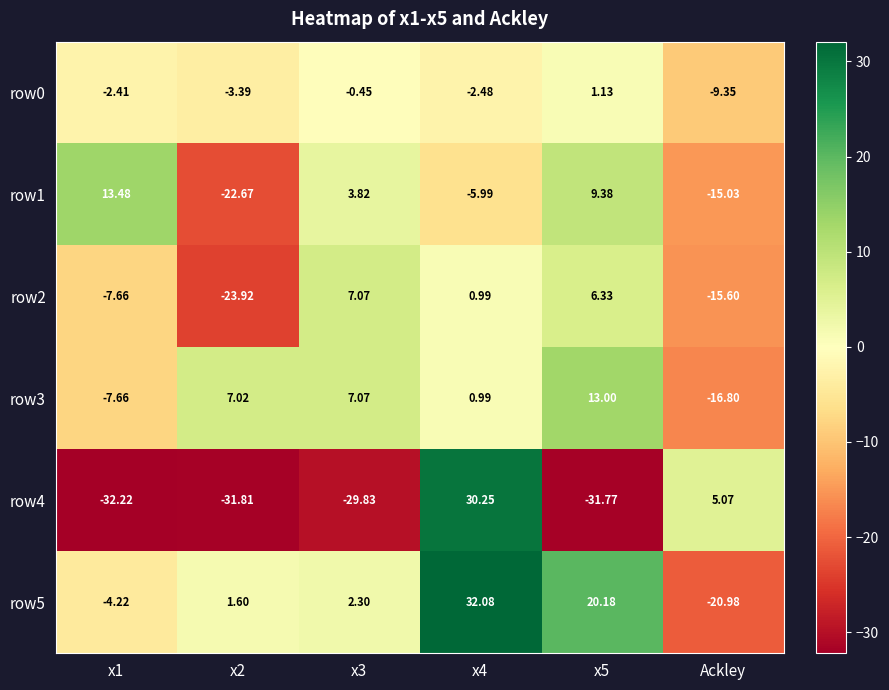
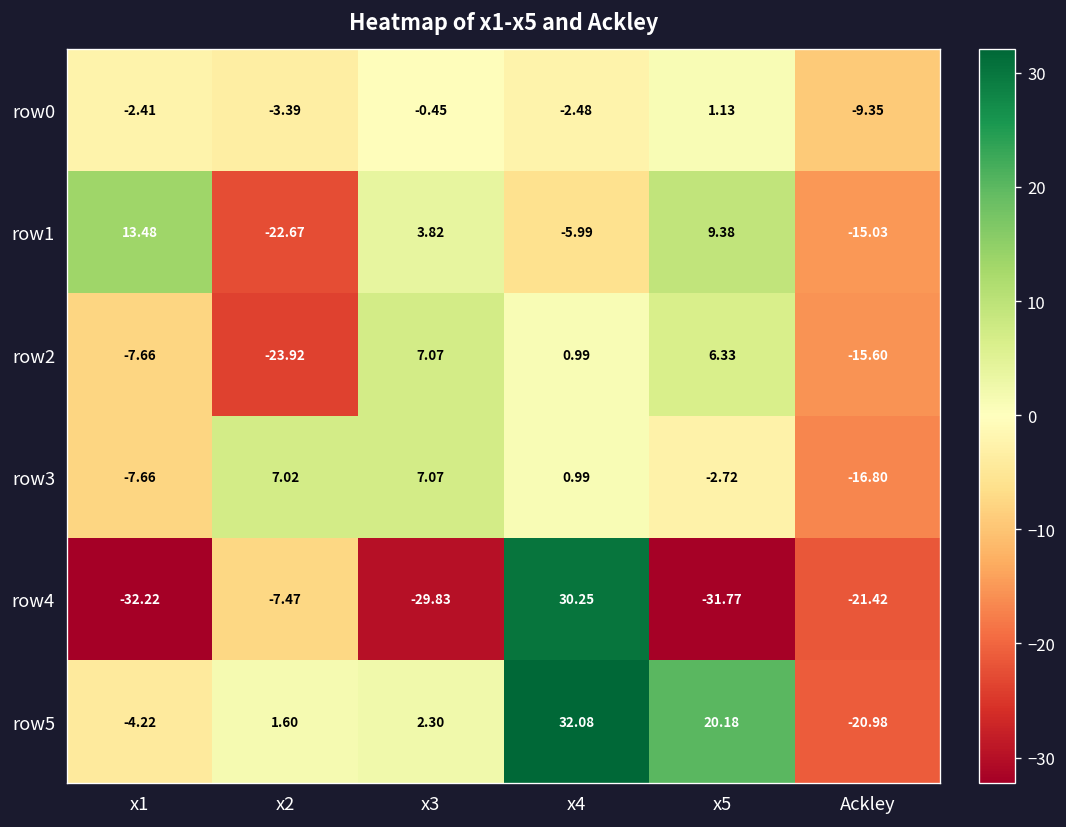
row3, x5: 13.00 -> -2.72
row4, x2: -31.81 -> -7.47
row4, Ackley: 5.07 -> -21.42
